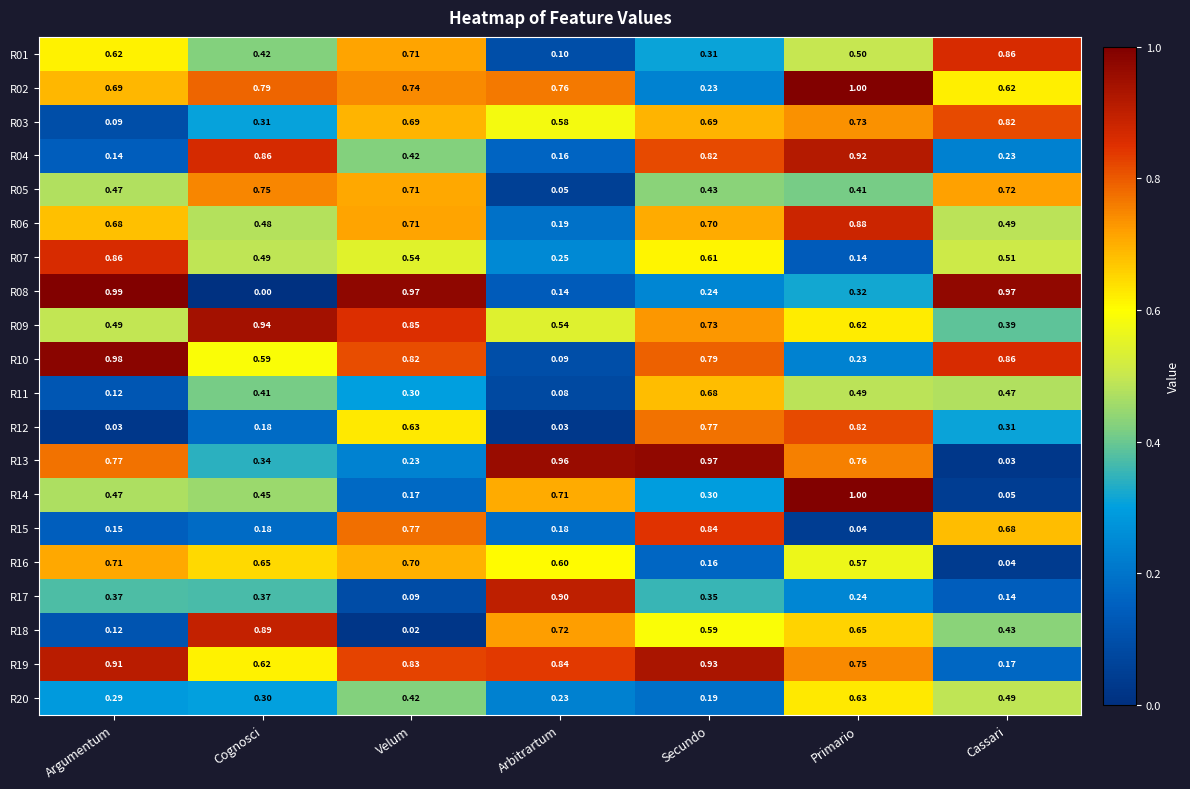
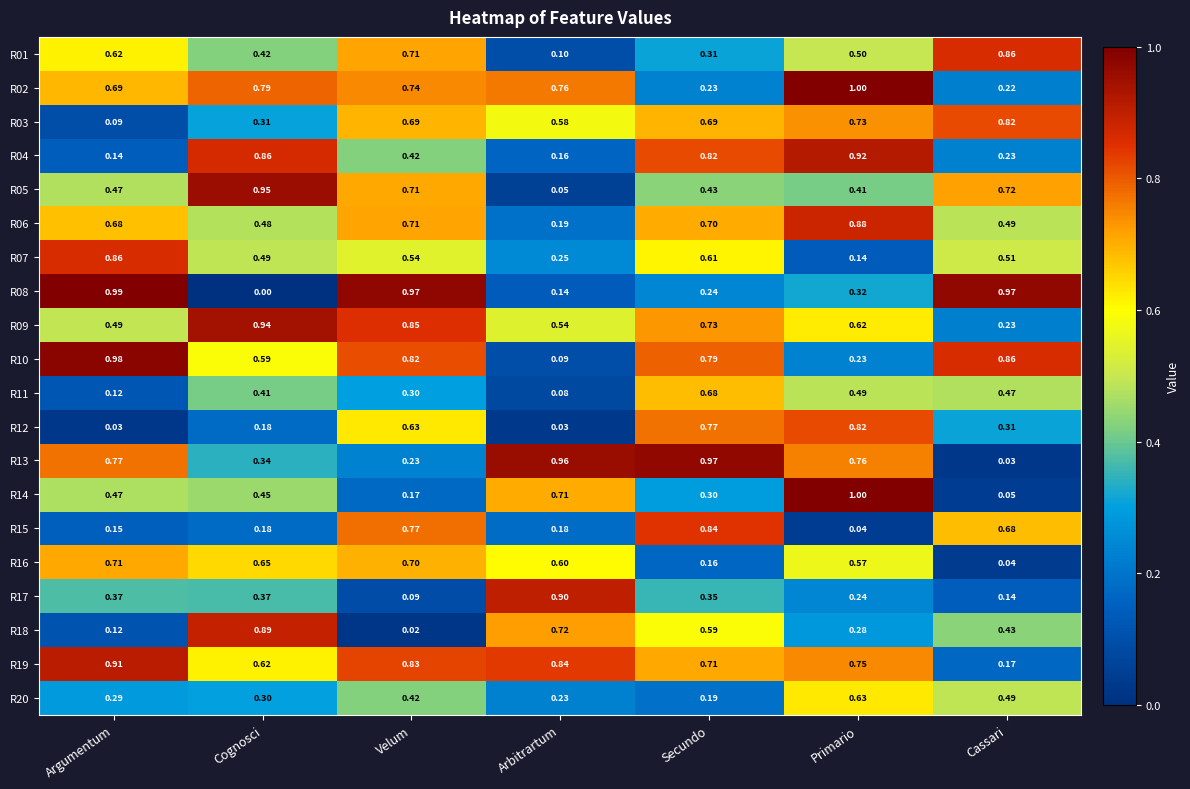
R02, Cassari: 0.62 -> 0.22
R05, Cognosci: 0.75 -> 0.95
R09, Cassari: 0.39 -> 0.23
R18, Primario: 0.65 -> 0.28
R19, Secundo: 0.93 -> 0.71
